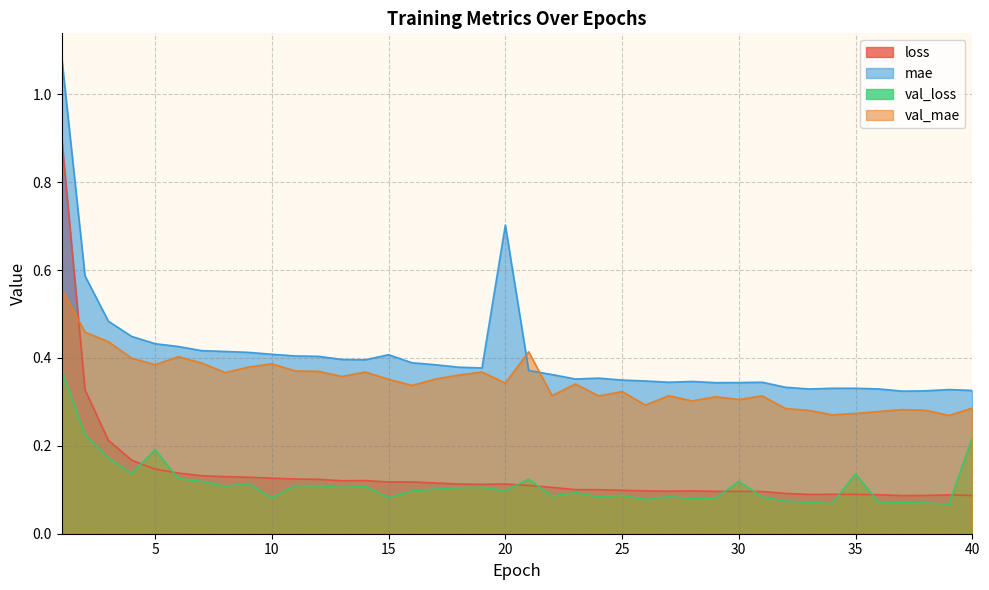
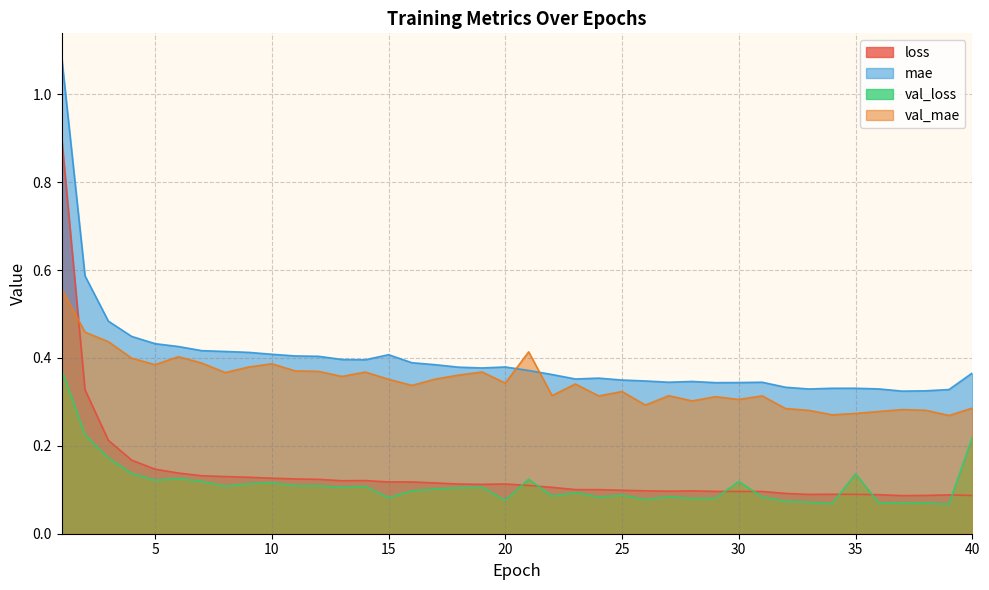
val_loss, 5: 0.19 -> 0.12
val_loss, 10: 0.08 -> 0.12
mae, 20: 0.70 -> 0.38
val_loss, 20: 0.10 -> 0.08
mae, 40: 0.33 -> 0.37
